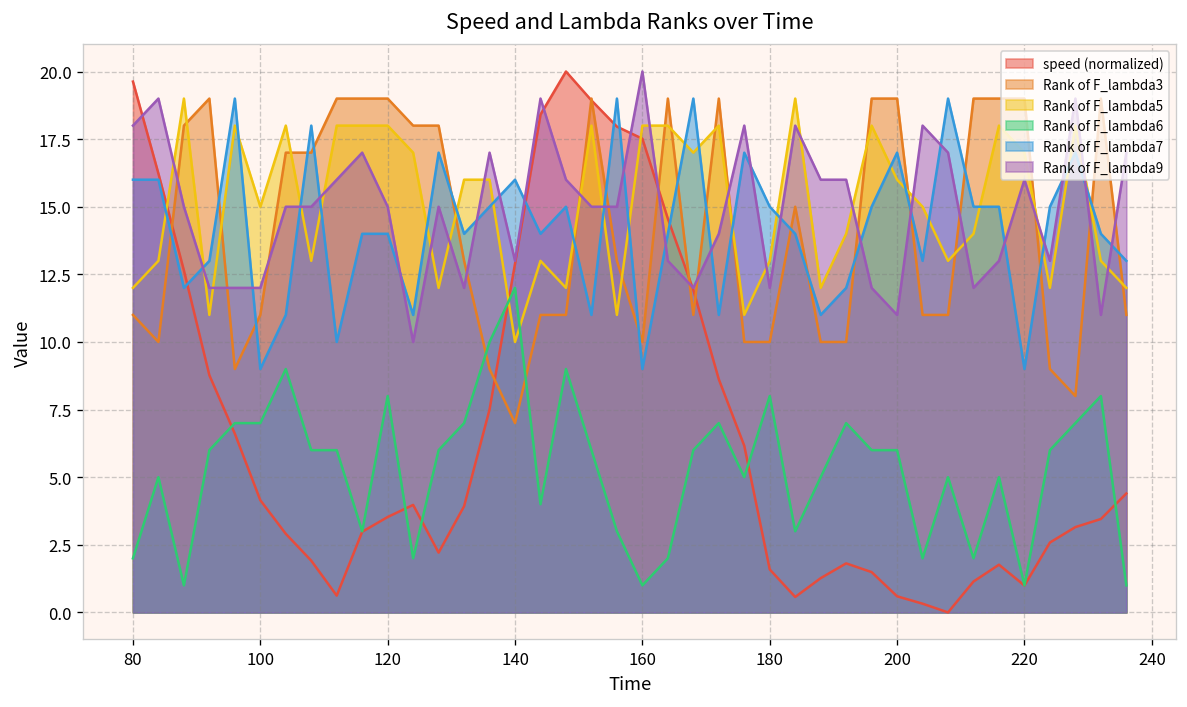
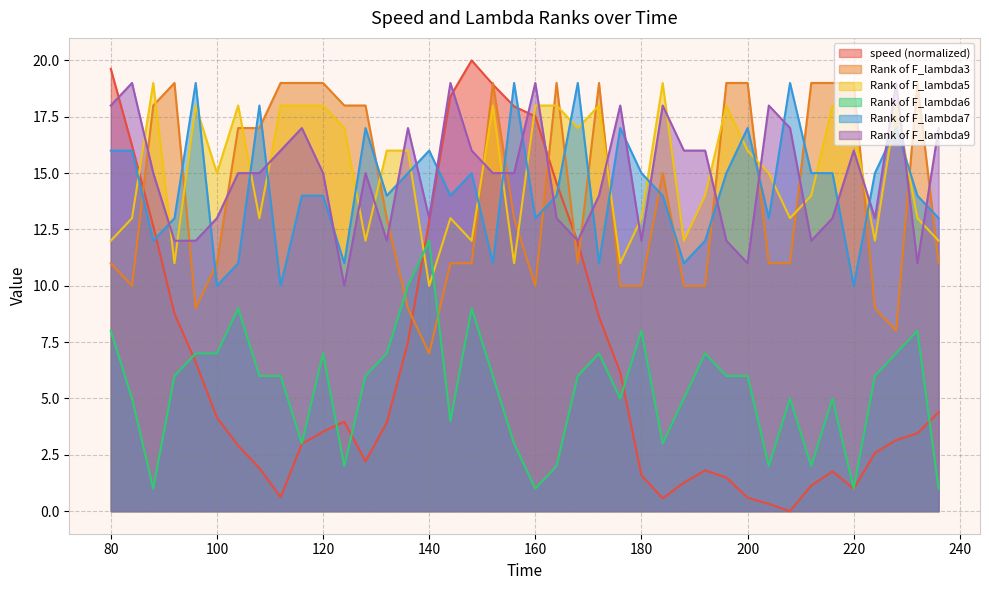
Rank of F_lambda6, 80: 2 -> 8
Rank of F_lambda7, 100: 9 -> 10
Rank of F_lambda9, 100: 12 -> 13
Rank of F_lambda6, 120: 8 -> 7
Rank of F_lambda7, 160: 9 -> 13
Rank of F_lambda9, 160: 20 -> 19
Rank of F_lambda7, 220: 9 -> 10
